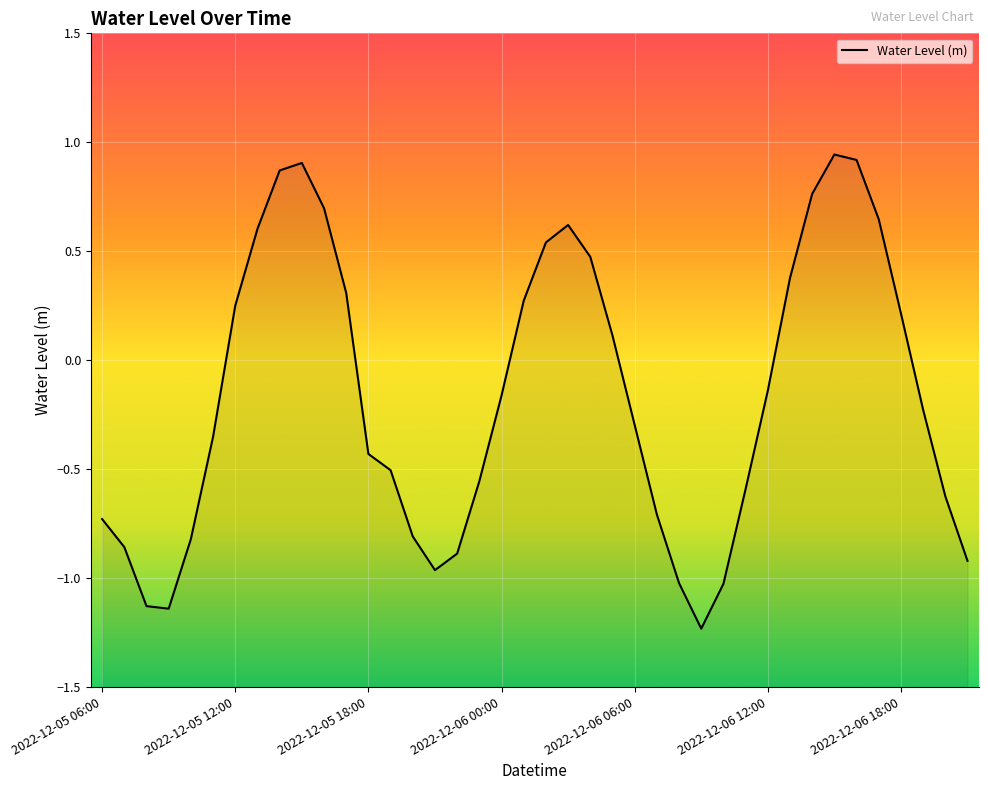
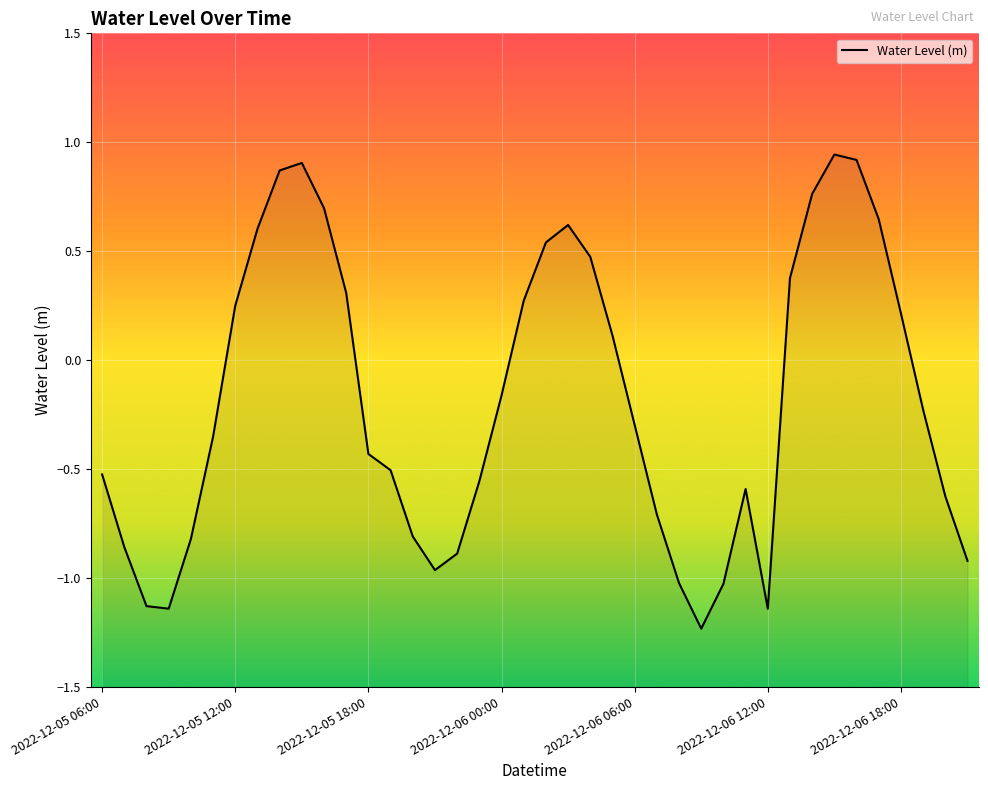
2022-12-05 06:00: -0.73 -> -0.52
2022-12-06 12:00: -0.14 -> -1.14
